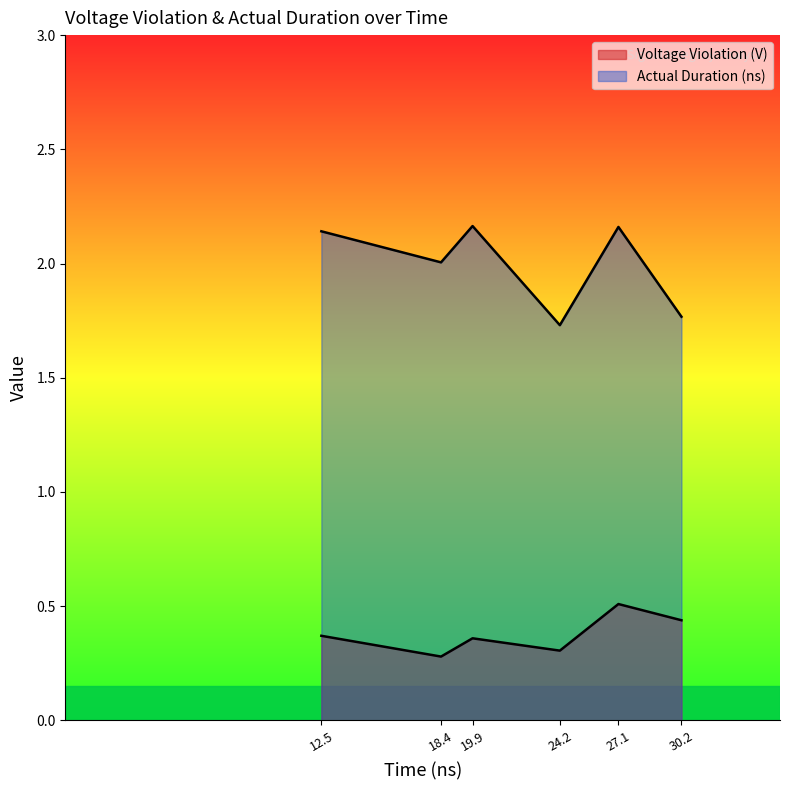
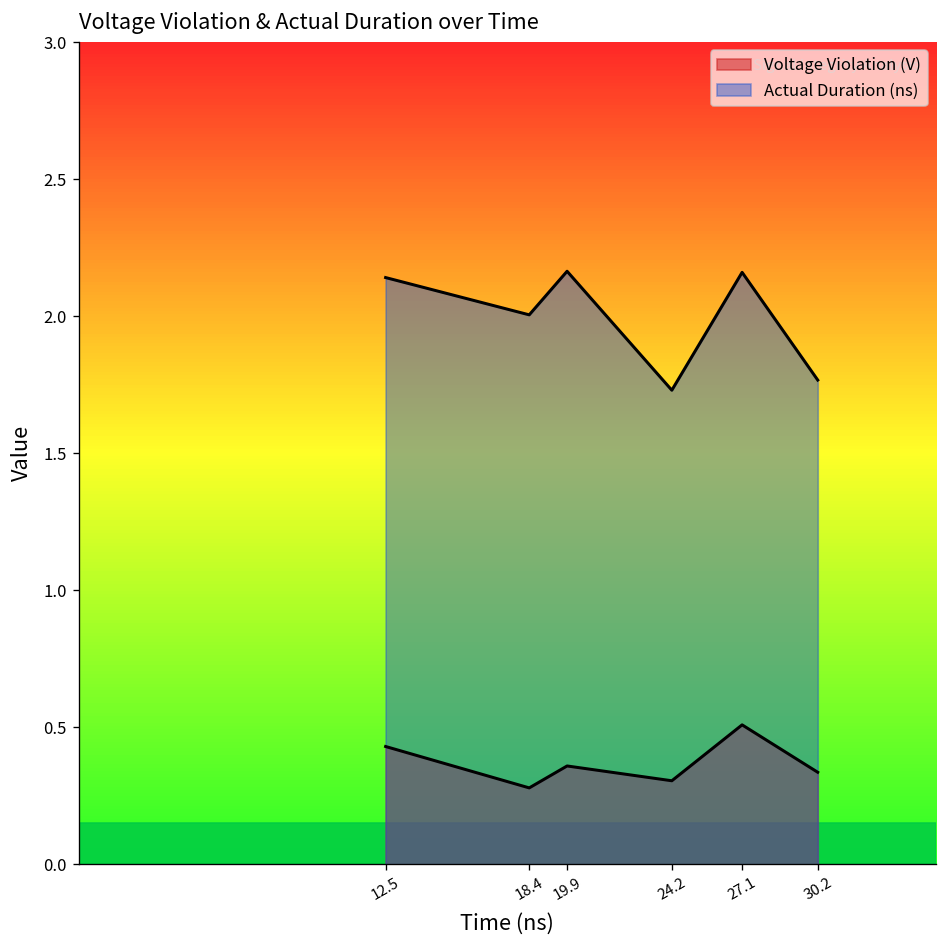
Voltage Violation (V), 12.5: 0.37 -> 0.43
Voltage Violation (V), 30.2: 0.44 -> 0.34
